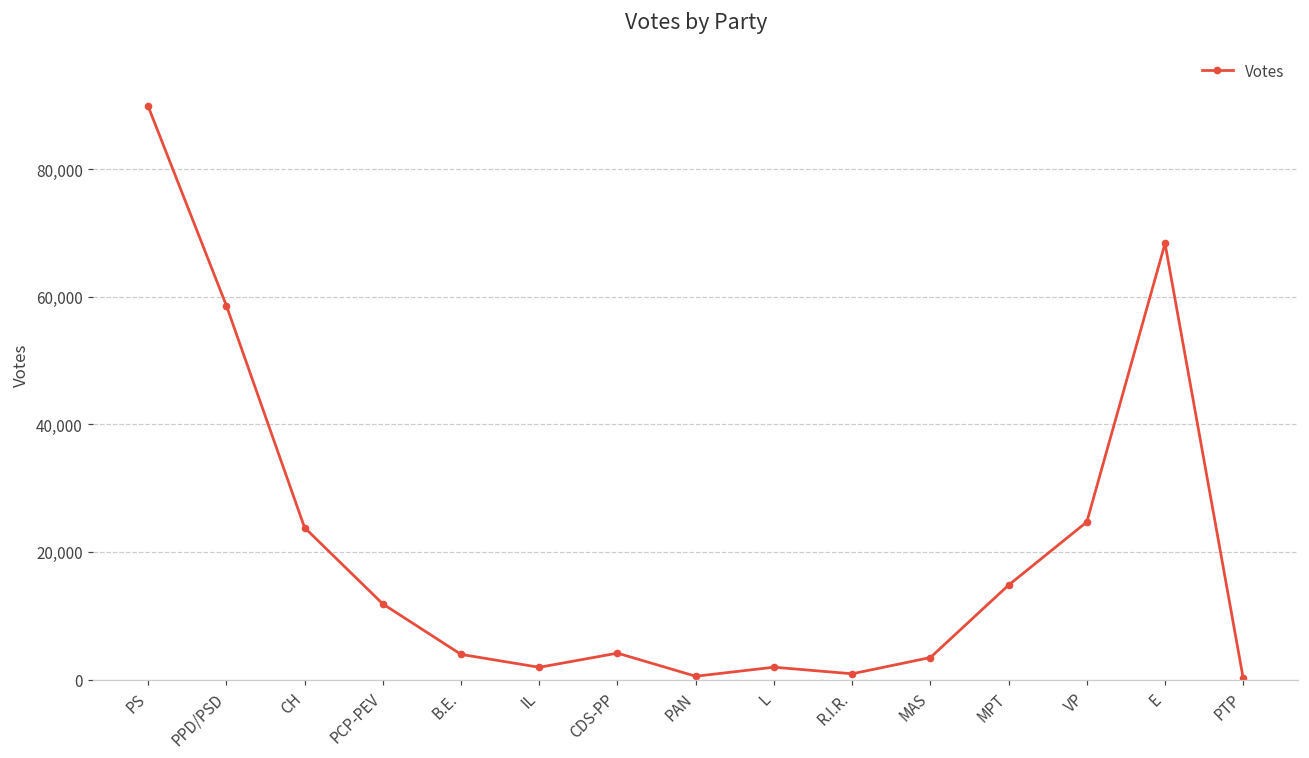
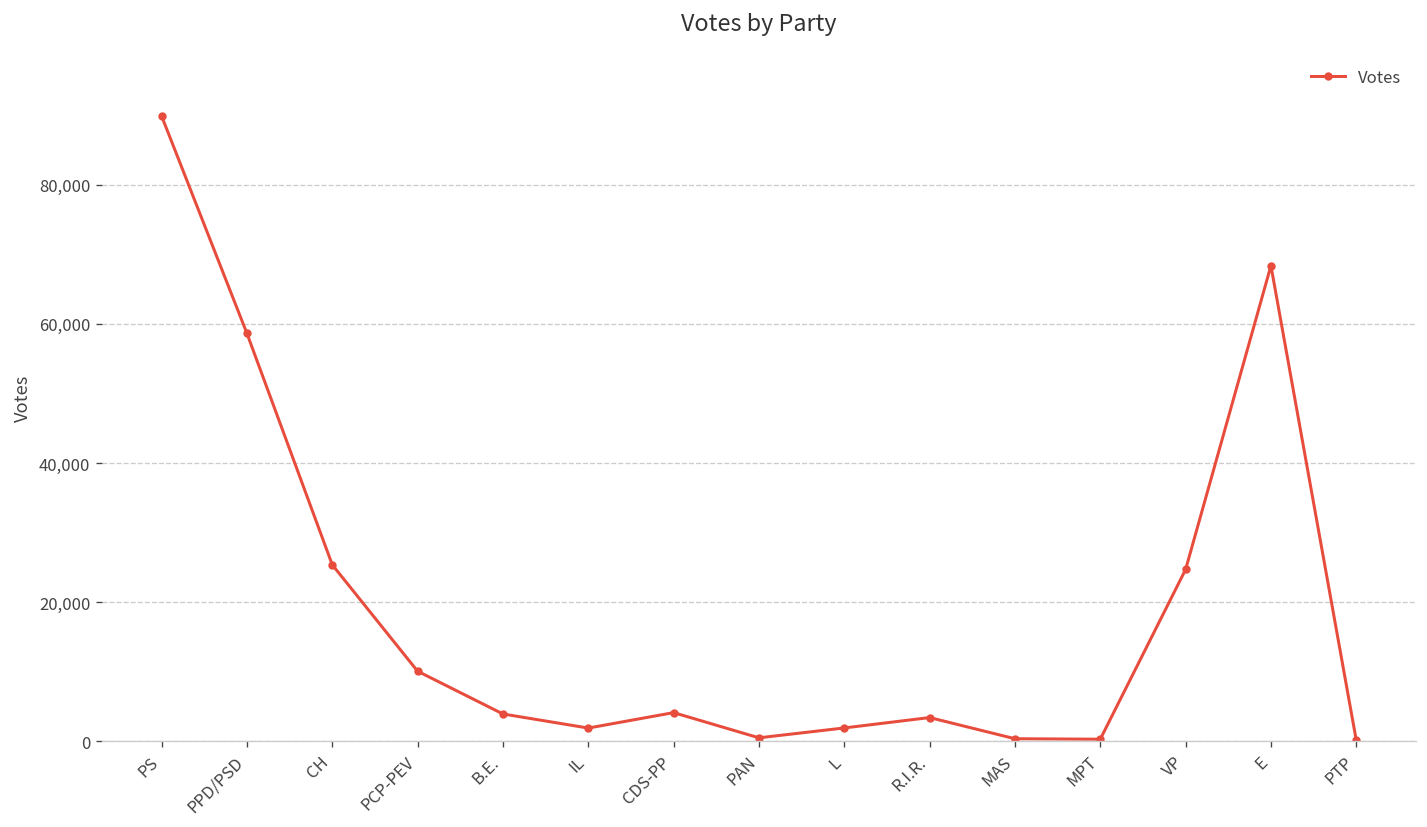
CH: 24,000 -> 25,000
PCP-PEV: 12,000 -> 10,000
R.I.R.: 1,000 -> 3,000
MAS: 3,000 -> 0
MPT: 15,000 -> 0
